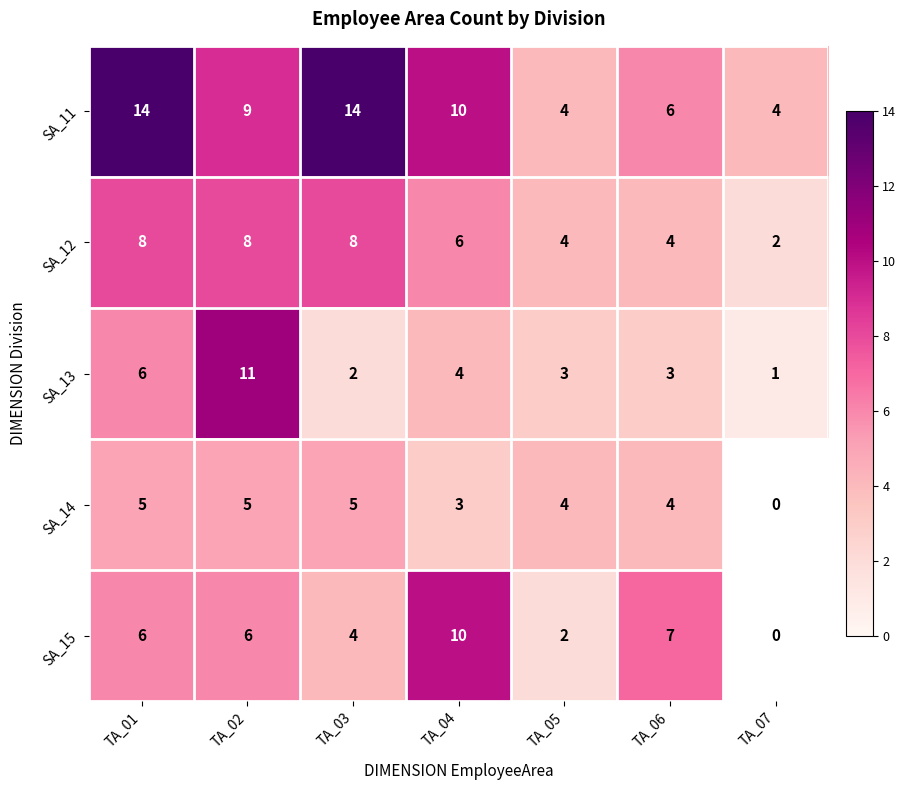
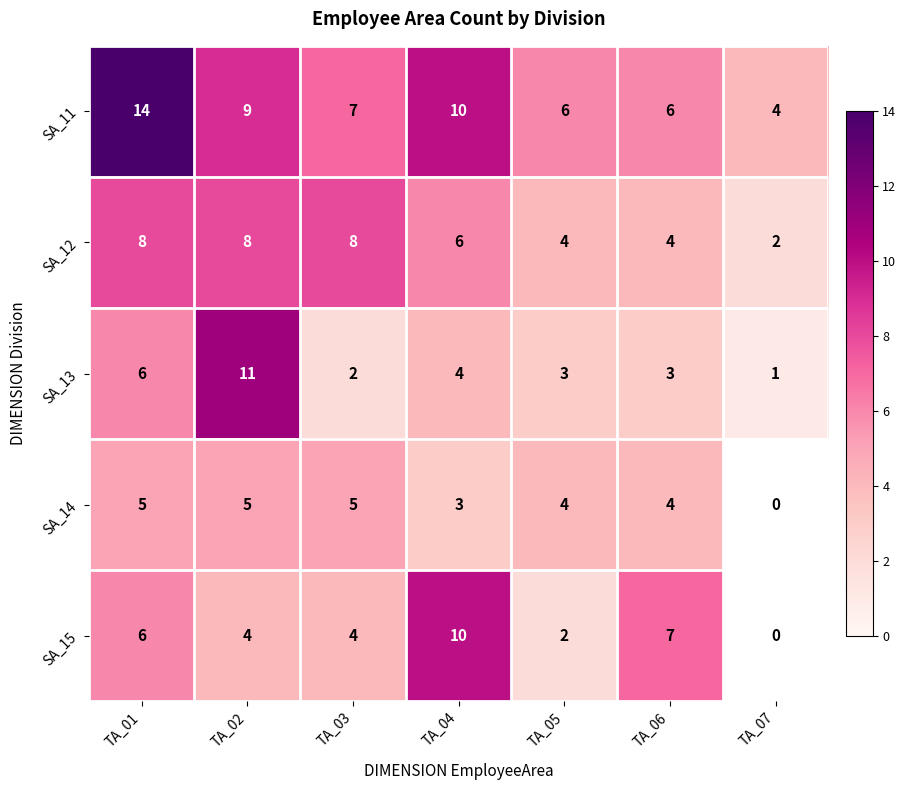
SA_11, TA_03: 14 -> 7
SA_11, TA_05: 4 -> 6
SA_15, TA_02: 6 -> 4
